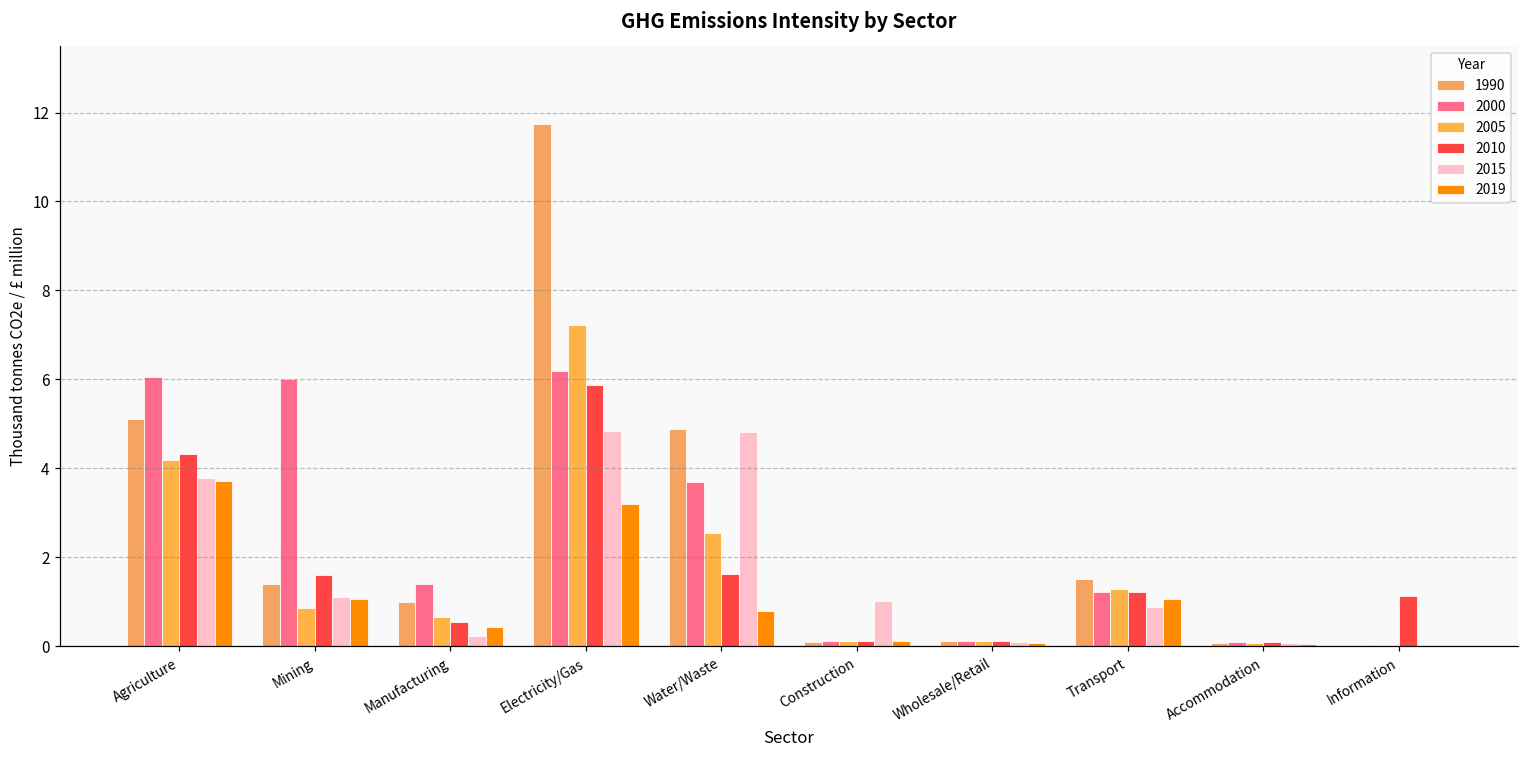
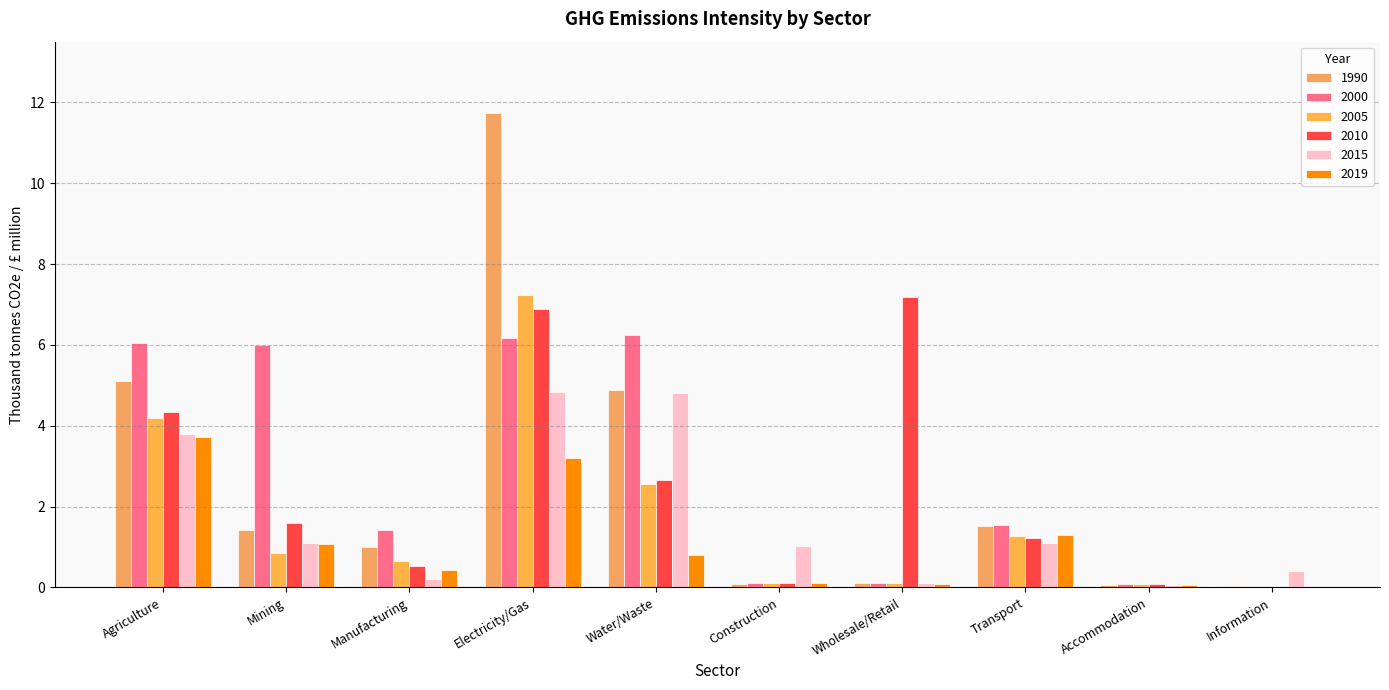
2010, Electricity/Gas: 5.9 -> 6.9
2000, Water/Waste: 3.7 -> 6.3
2010, Water/Waste: 1.6 -> 2.7
2010, Wholesale/Retail: 0.1 -> 7.2
2000, Transport: 1.2 -> 1.5
2015, Transport: 0.9 -> 1.1
2019, Transport: 1.1 -> 1.3
2010, Information: 1.1 -> 0.0
2015, Information: 0.0 -> 0.4
